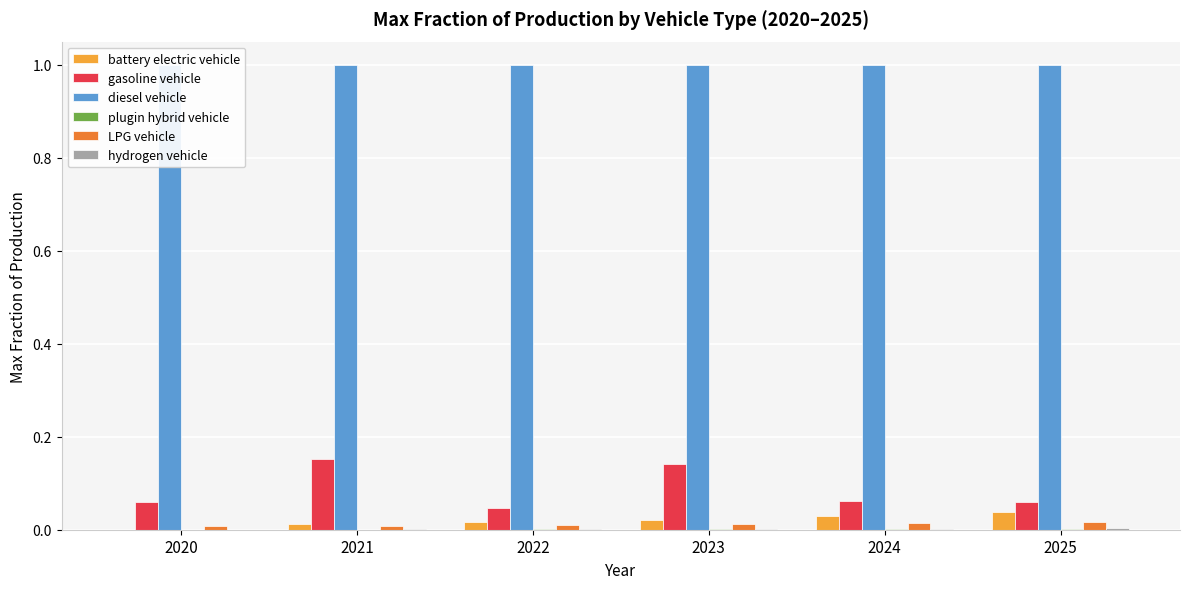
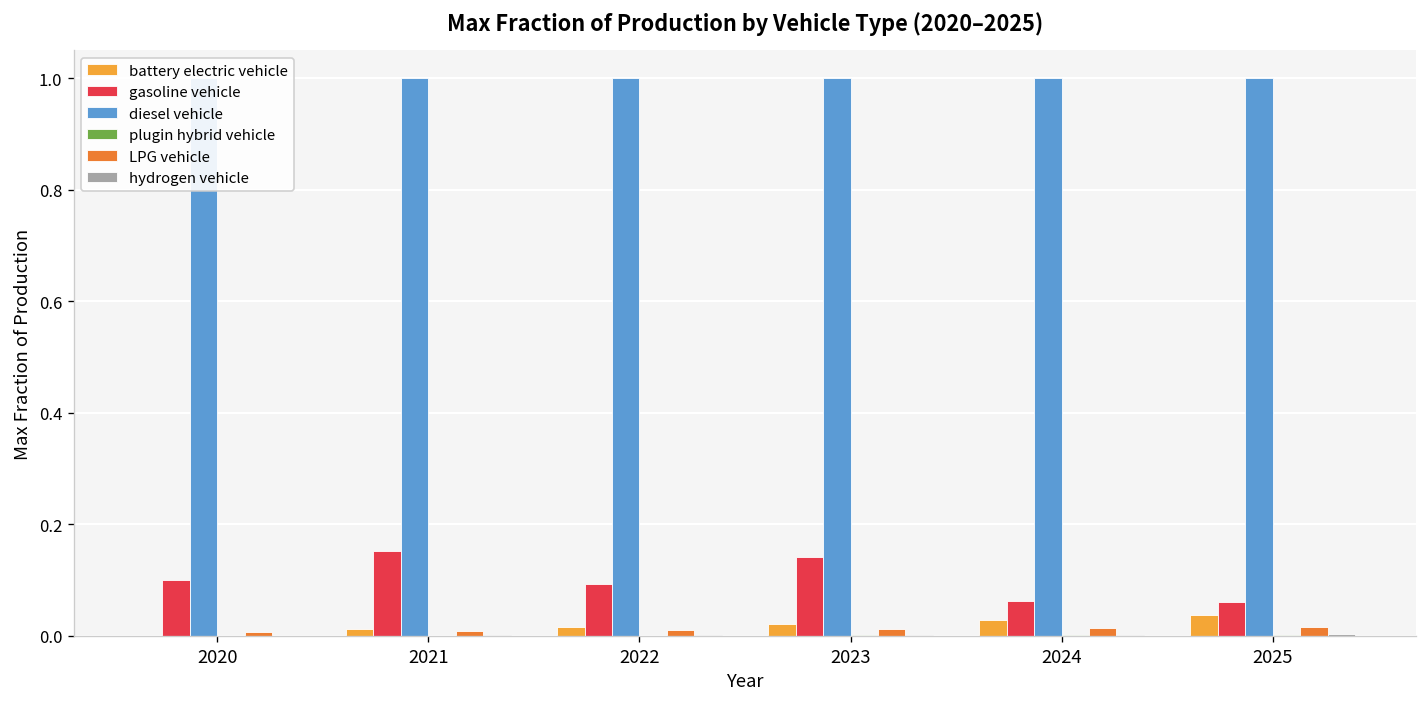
gasoline vehicle, 2020: 0.06 -> 0.10
gasoline vehicle, 2022: 0.05 -> 0.09
